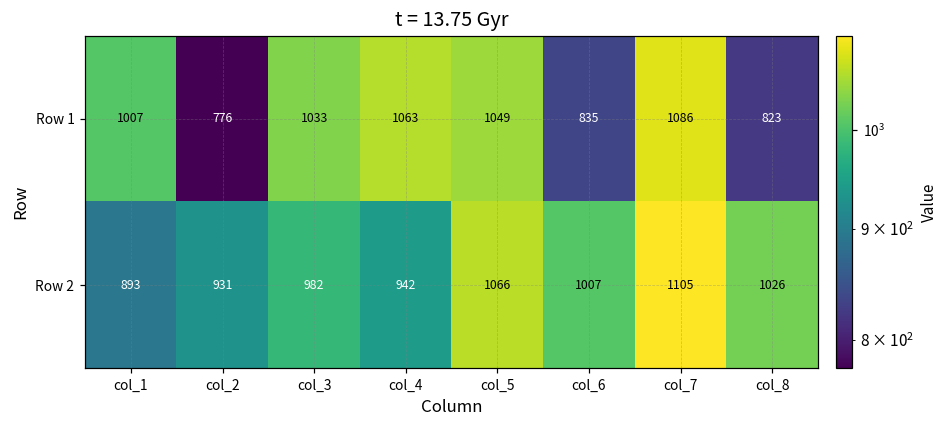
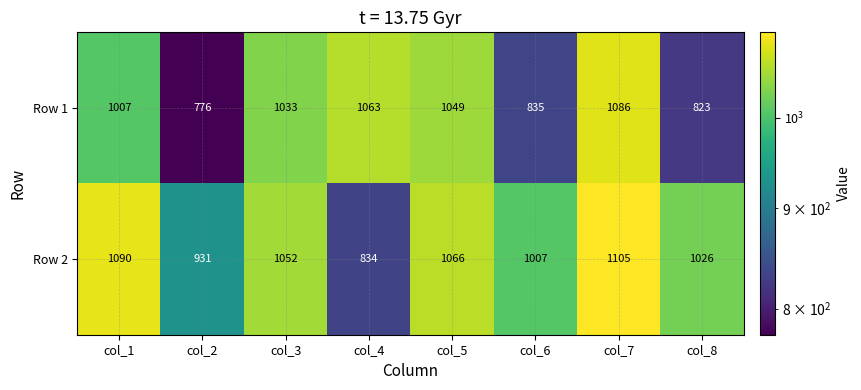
Row 2, col_1: 893 -> 1090
Row 2, col_3: 982 -> 1052
Row 2, col_4: 942 -> 834
